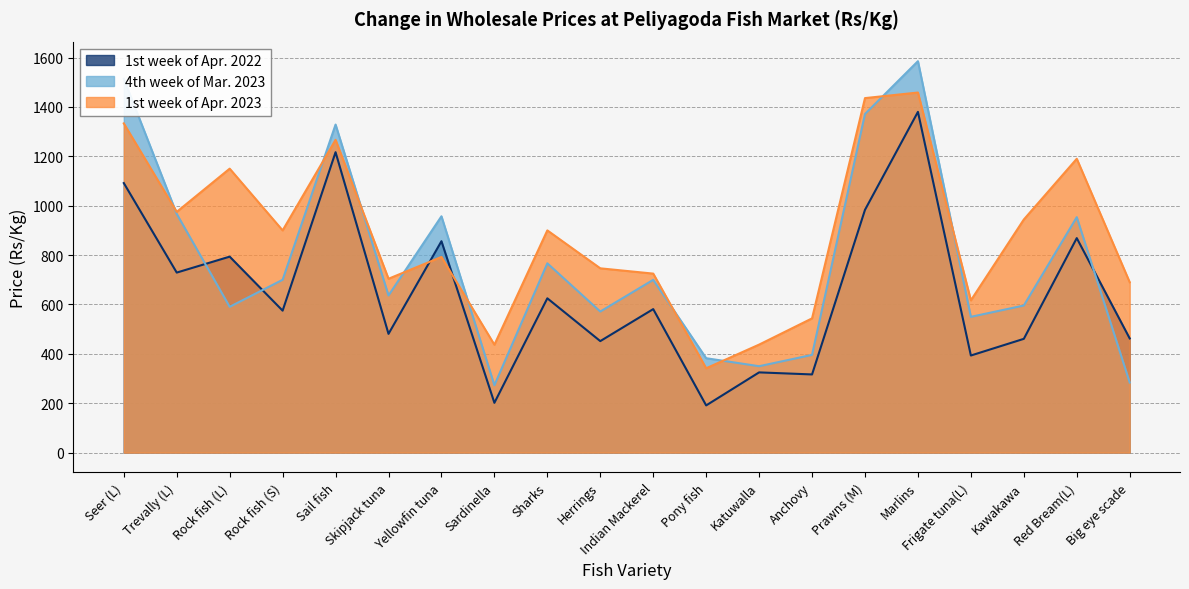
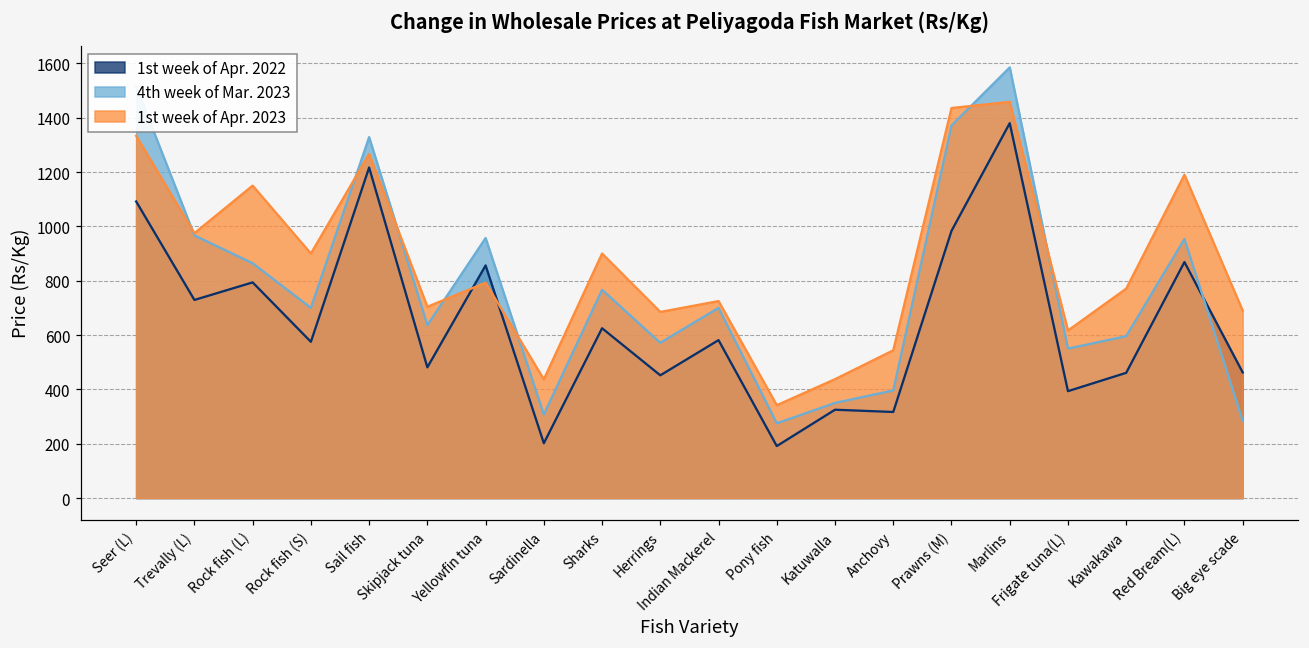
4th week of Mar. 2023, Rock fish (L): 590 -> 860
4th week of Mar. 2023, Sardinella: 270 -> 310
1st week of Apr. 2023, Herrings: 750 -> 690
4th week of Mar. 2023, Pony fish: 380 -> 280
1st week of Apr. 2023, Kawakawa: 940 -> 770
